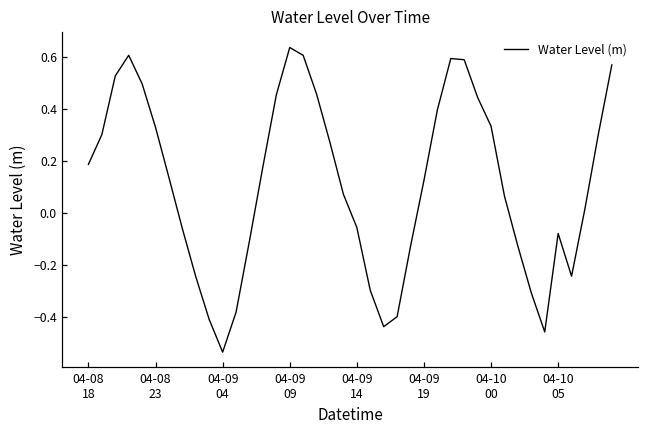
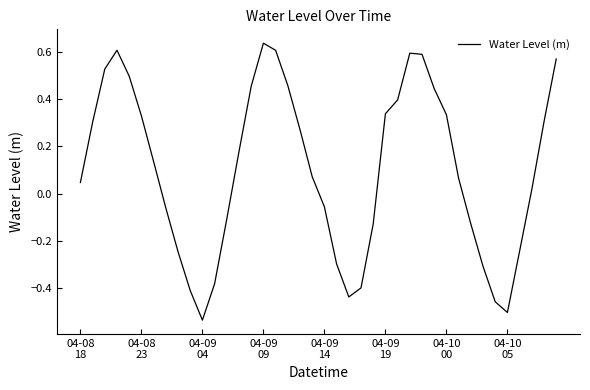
04-08 18: 0.19 -> 0.05
04-09 19: 0.13 -> 0.34
04-10 05: -0.08 -> -0.50
